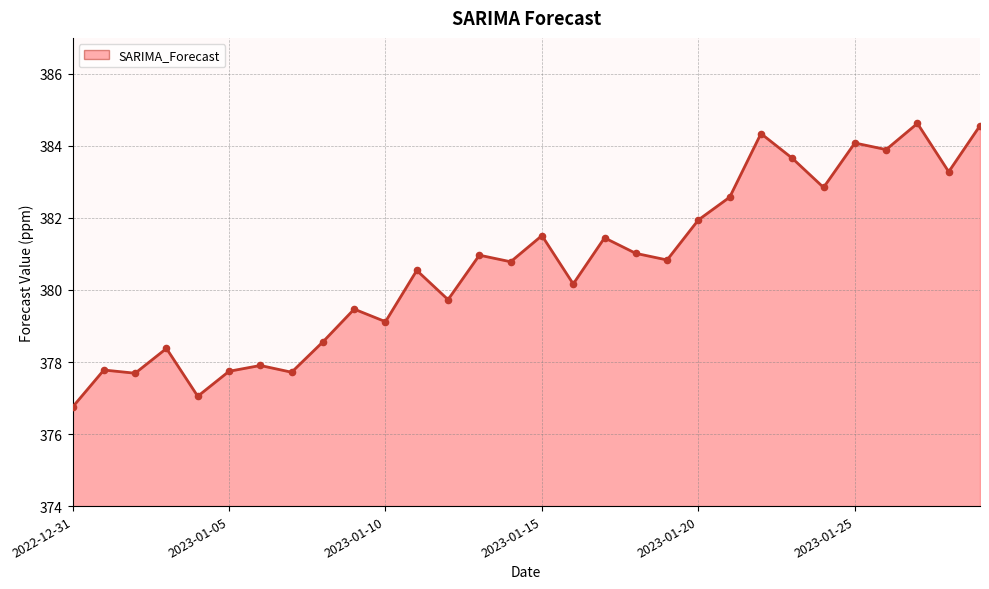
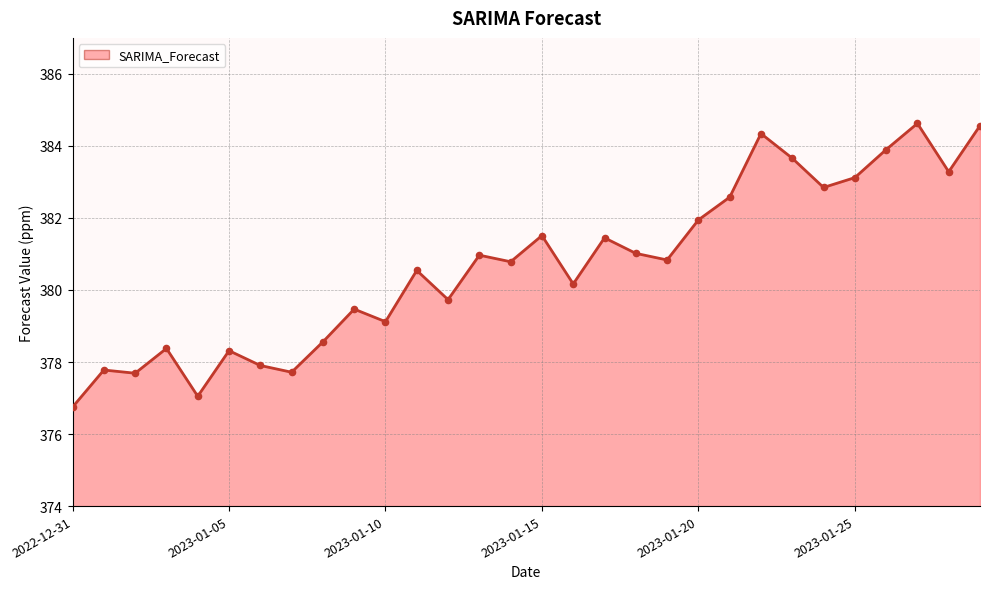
2023-01-05: 377.7 -> 378.3
2023-01-25: 384.1 -> 383.1
